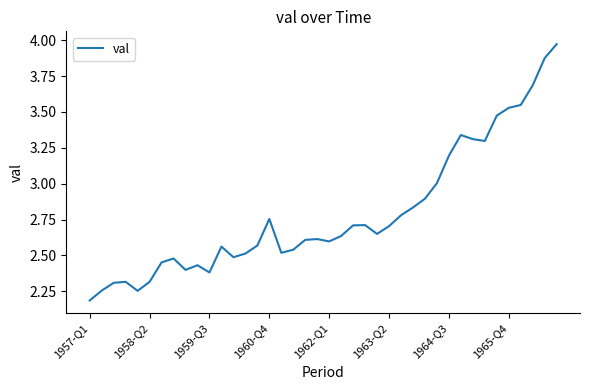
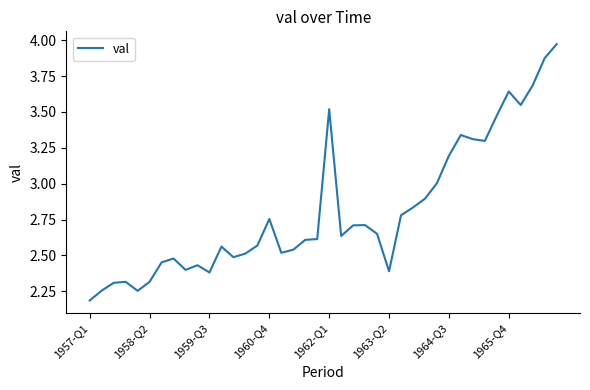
1962-Q1: 2.60 -> 3.52
1963-Q2: 2.70 -> 2.39
1965-Q4: 3.53 -> 3.64
